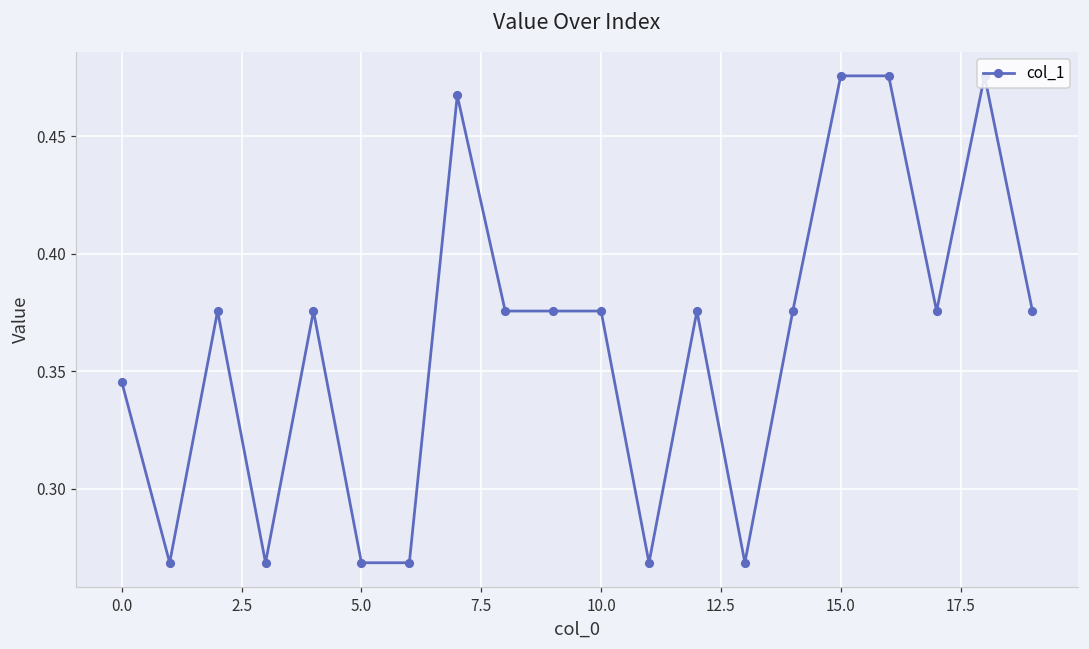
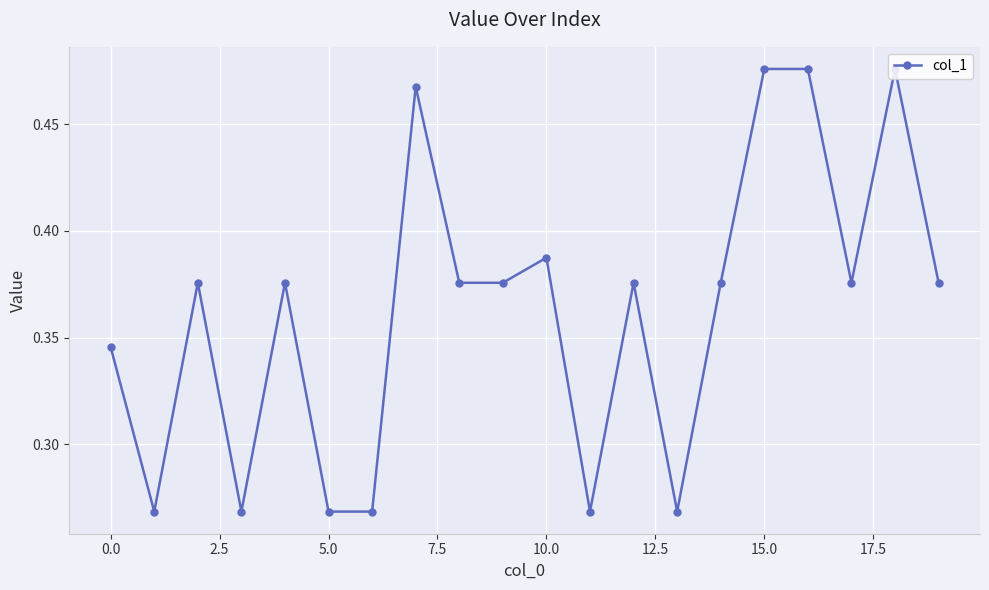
10.0: 0.376 -> 0.387
